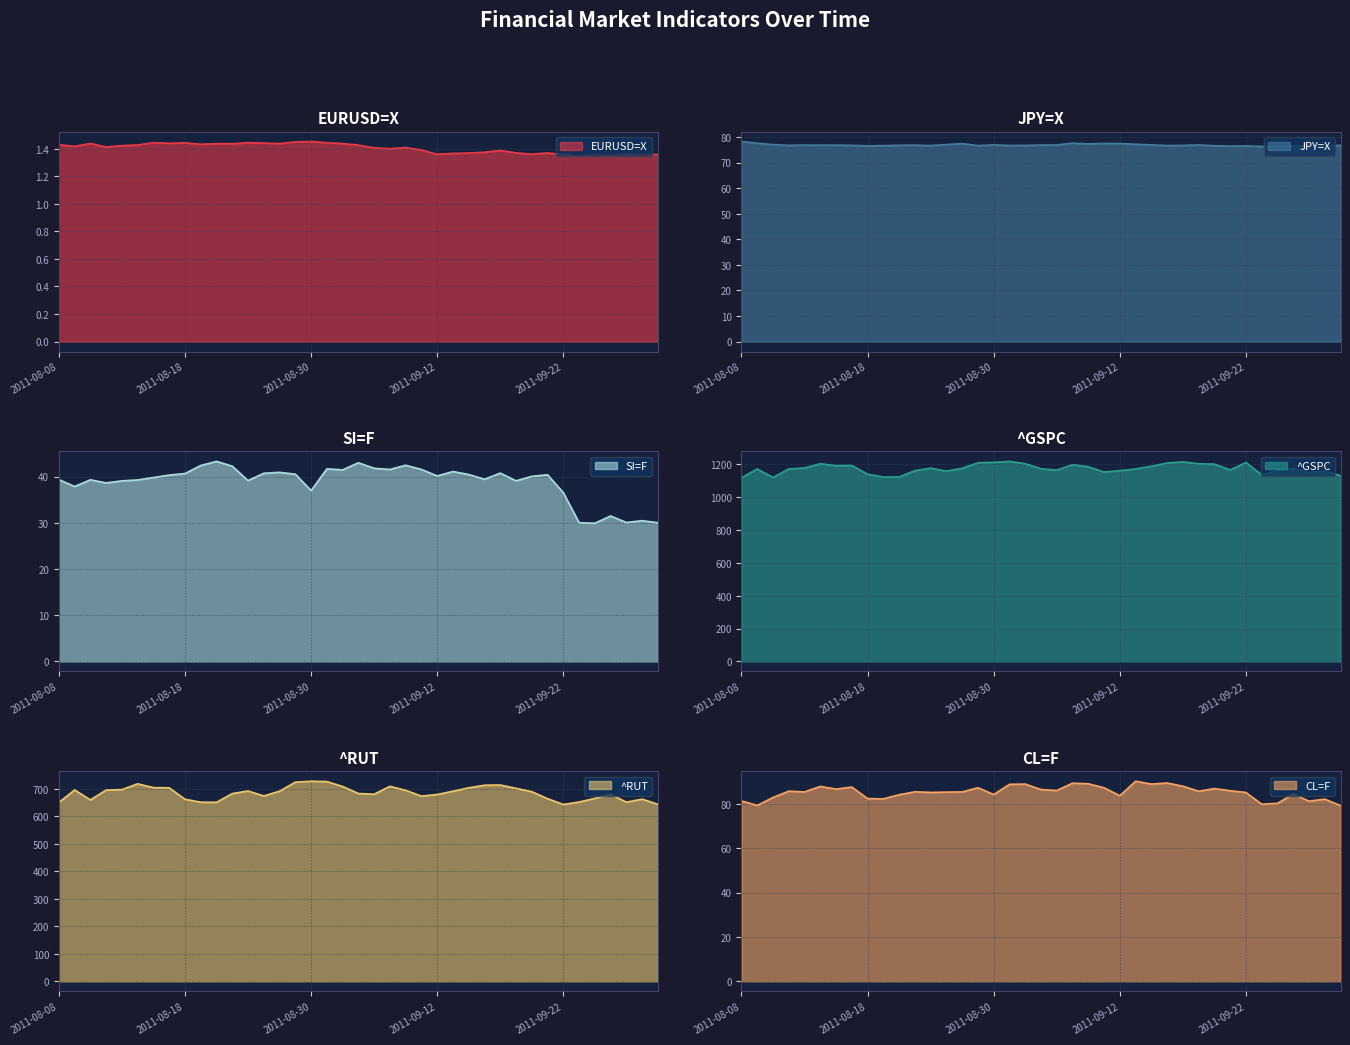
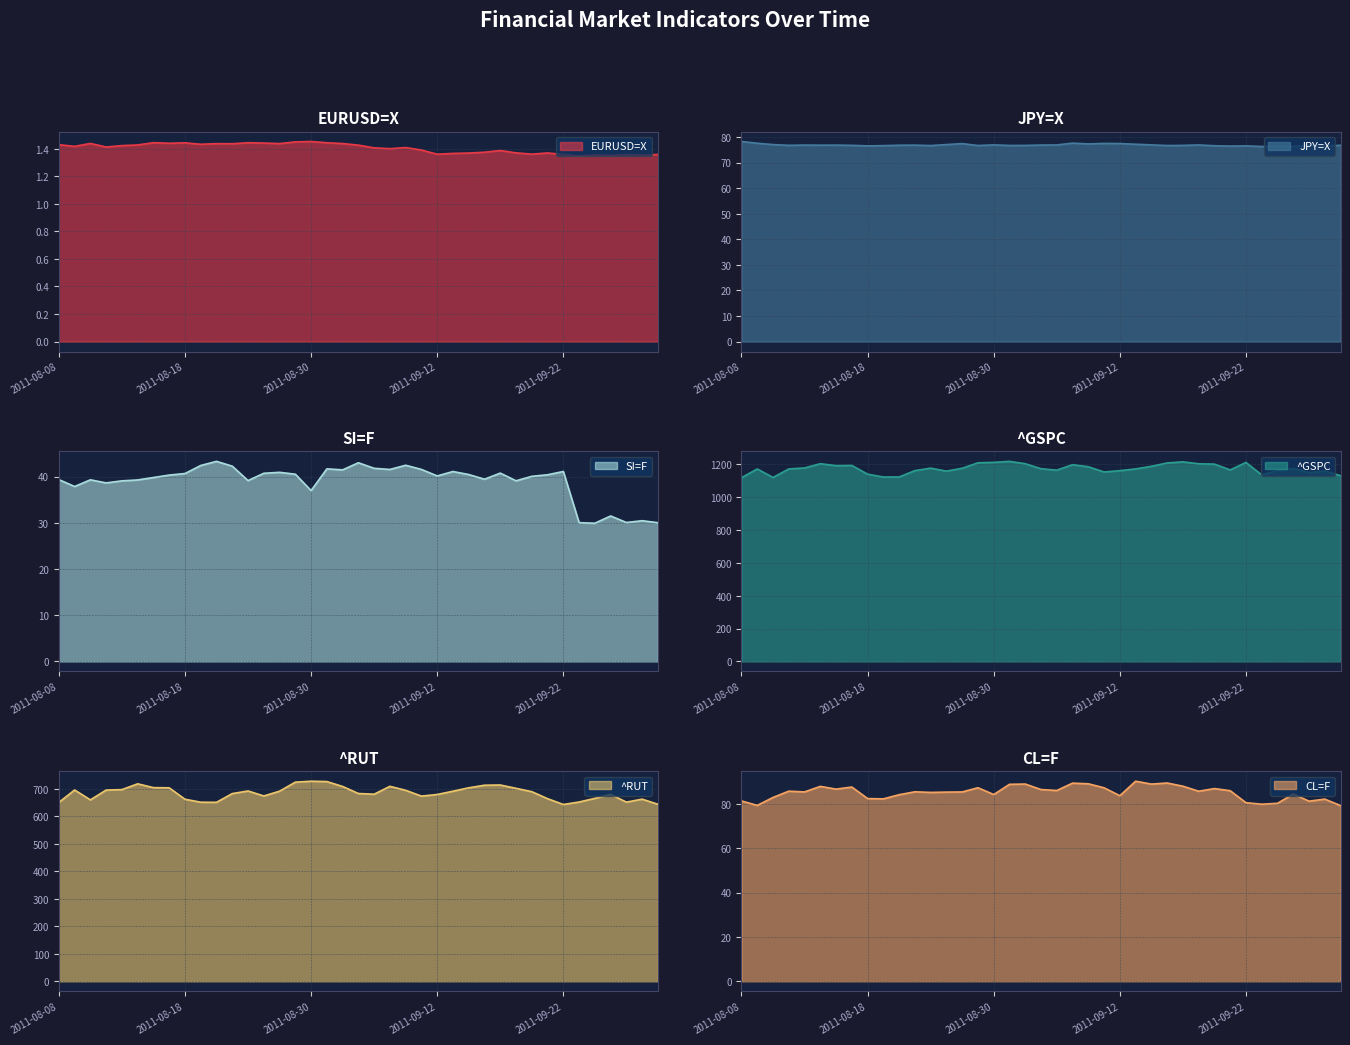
SI=F, 2011-09-22: 37 -> 41
CL=F, 2011-09-22: 85 -> 81
